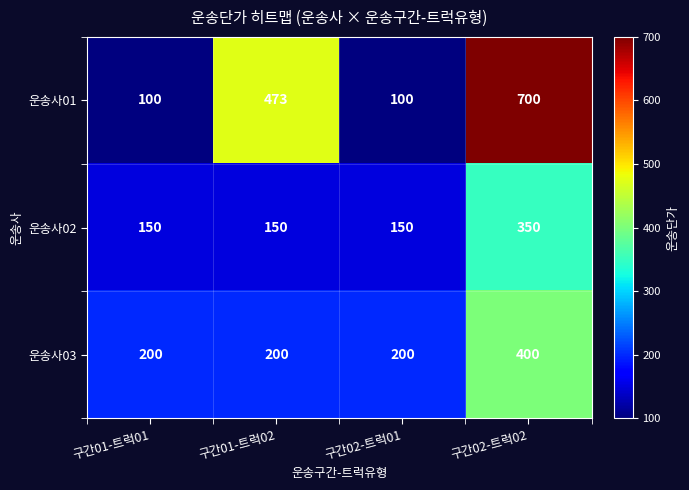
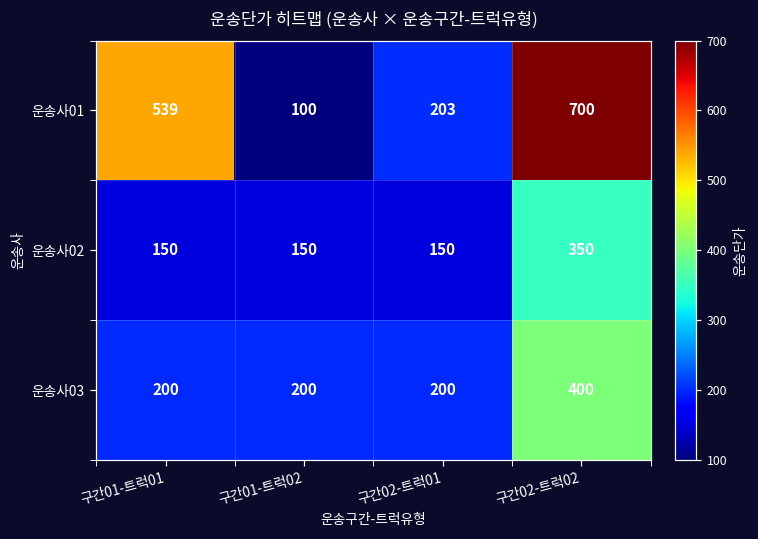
운송사01, 구간01-트럭01: 100 -> 539
운송사01, 구간01-트럭02: 473 -> 100
운송사01, 구간02-트럭01: 100 -> 203
